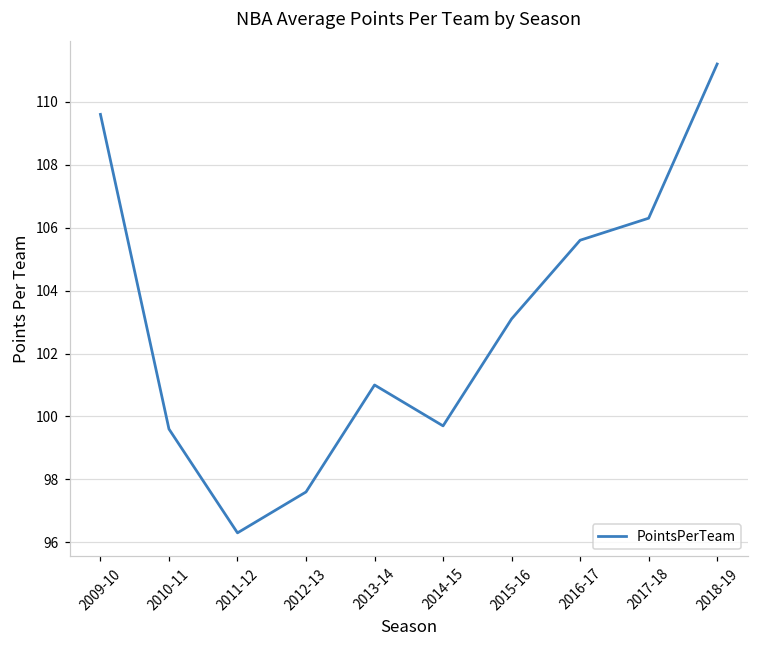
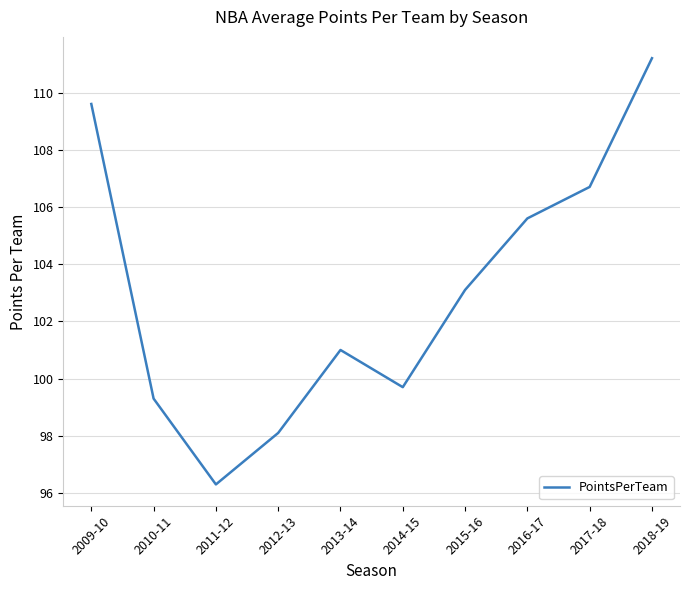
2010-11: 99.6 -> 99.3
2012-13: 97.6 -> 98.1
2017-18: 106.3 -> 106.7
